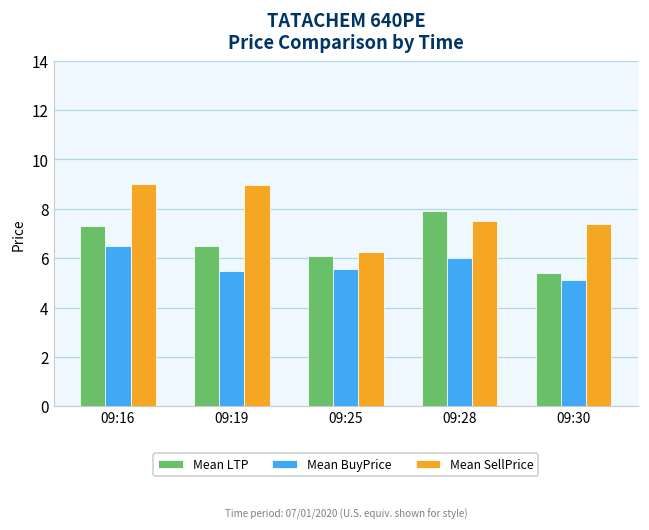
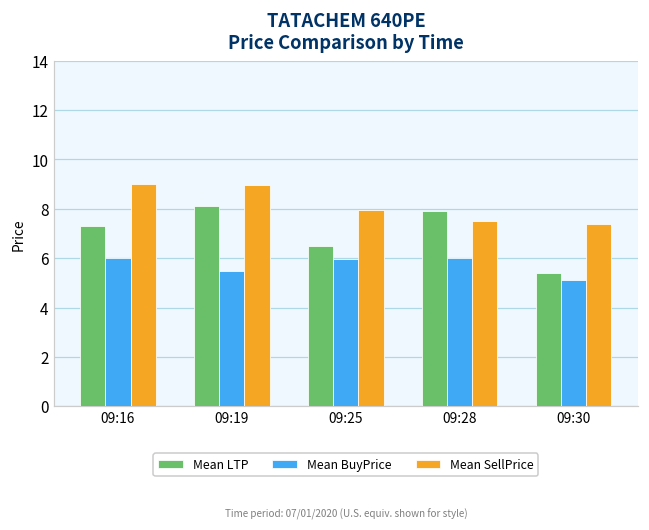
Mean BuyPrice, 09:16: 6.5 -> 6.0
Mean LTP, 09:19: 6.5 -> 8.1
Mean LTP, 09:25: 6.1 -> 6.5
Mean BuyPrice, 09:25: 5.6 -> 6.0
Mean SellPrice, 09:25: 6.3 -> 8.0
